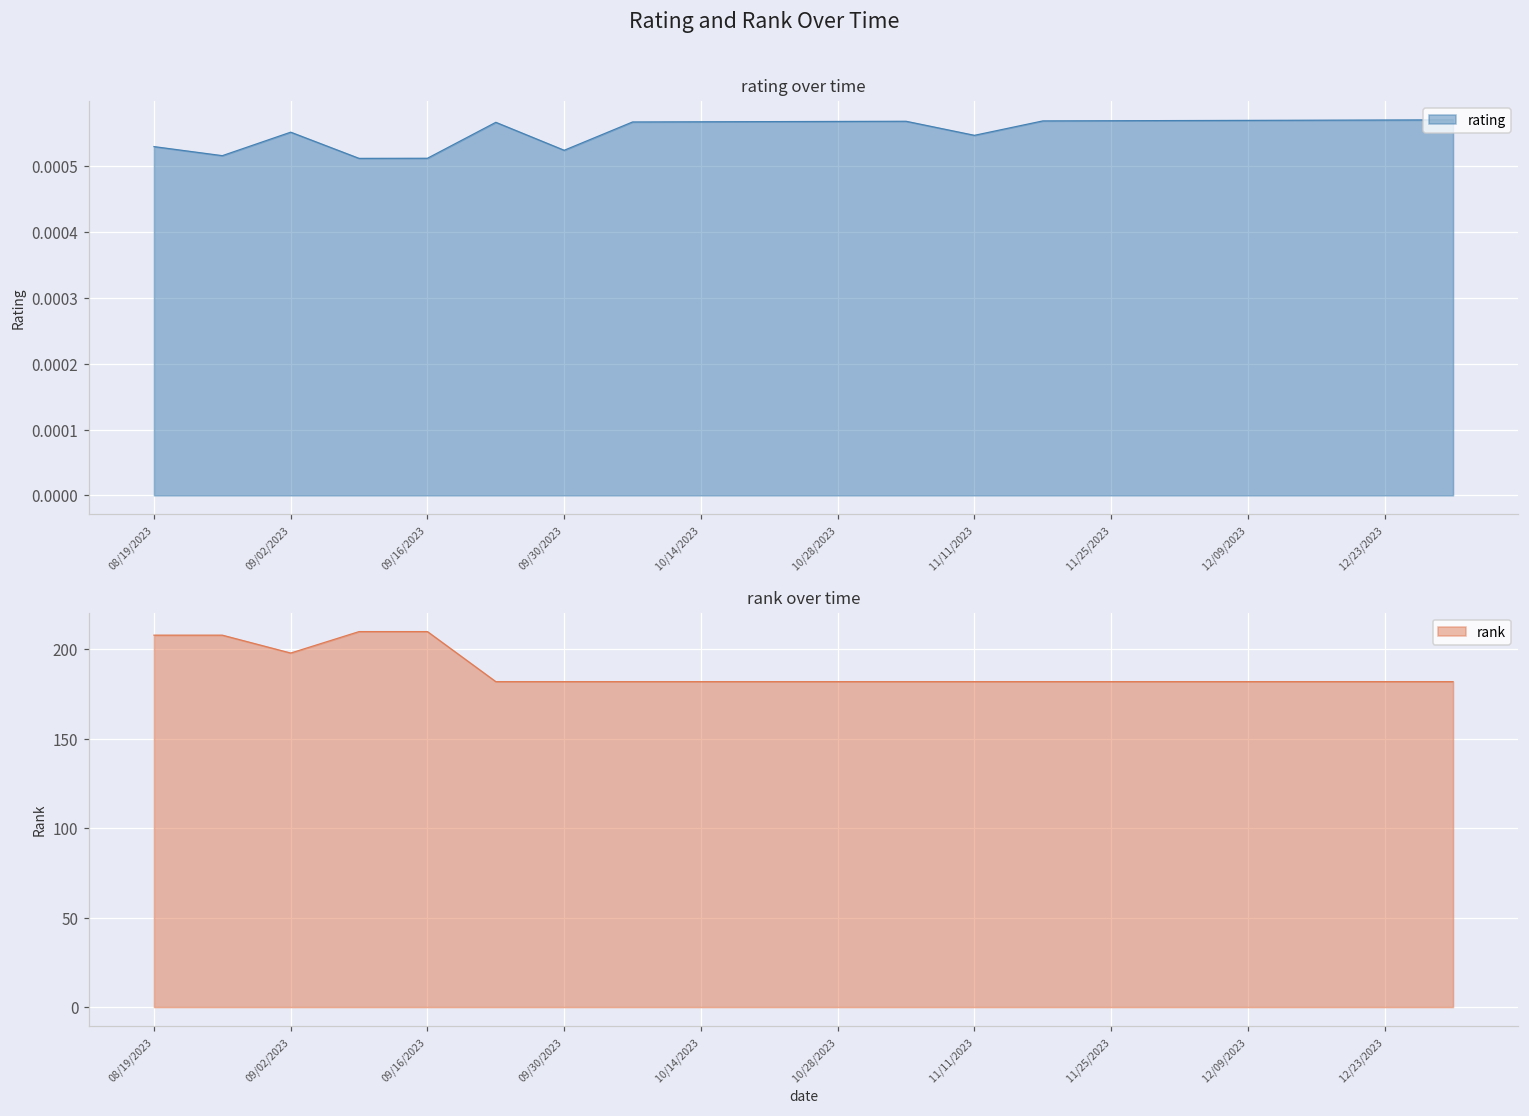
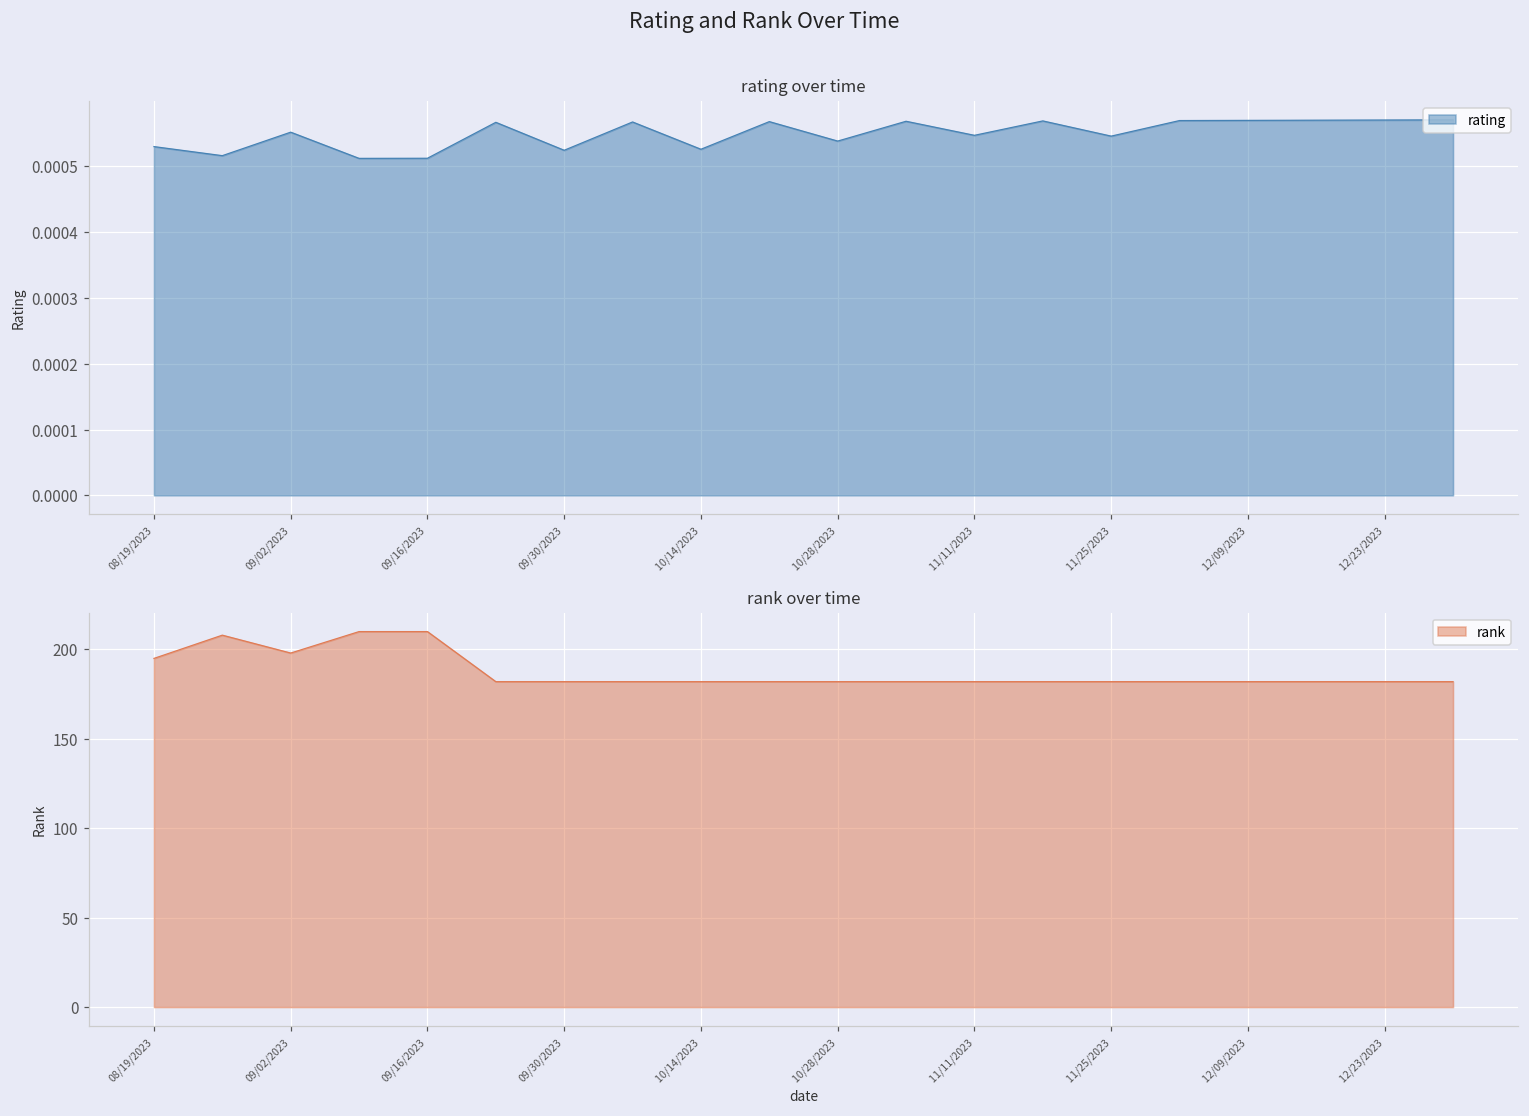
rating over time, 10/14/2023: 0.00057 -> 0.00053
rating over time, 10/28/2023: 0.00057 -> 0.00054
rating over time, 11/25/2023: 0.00057 -> 0.00055
rank over time, 08/19/2023: 208 -> 195
